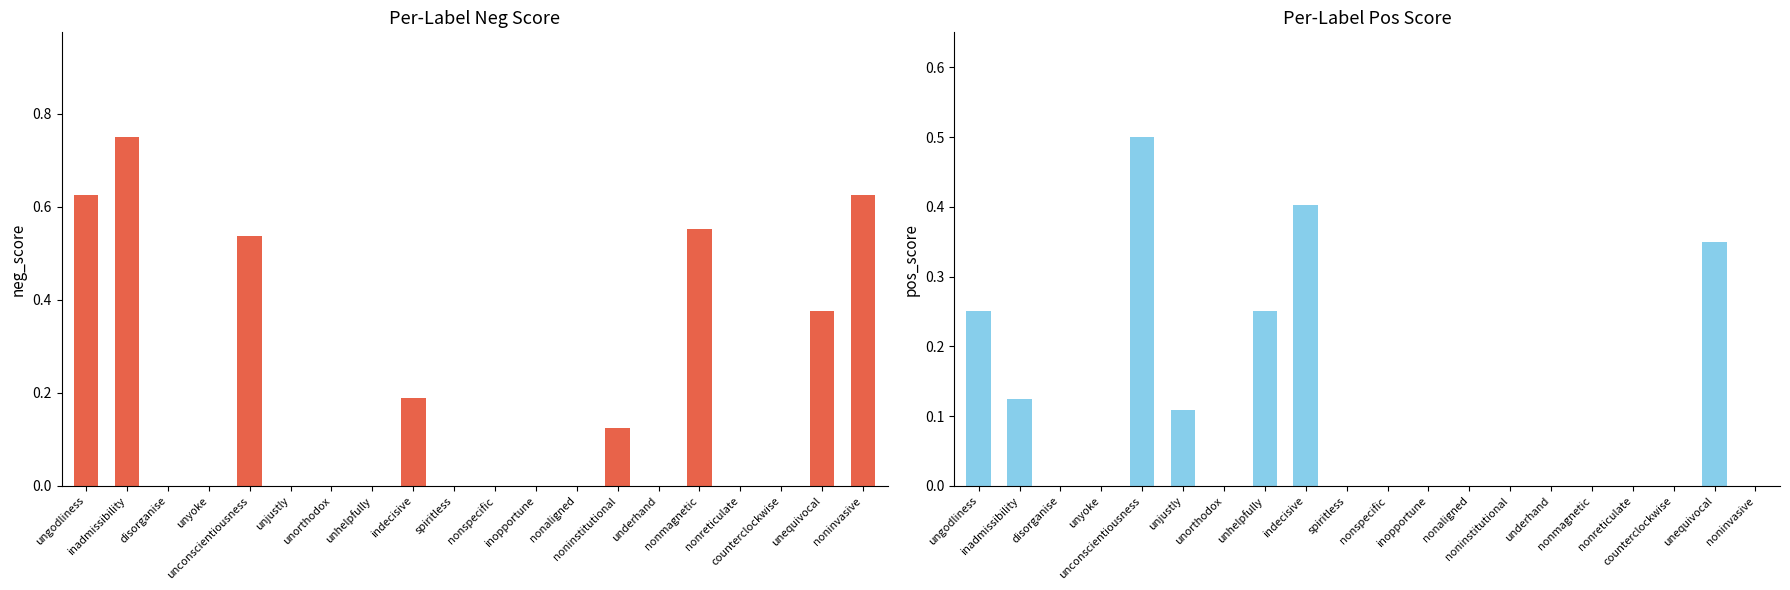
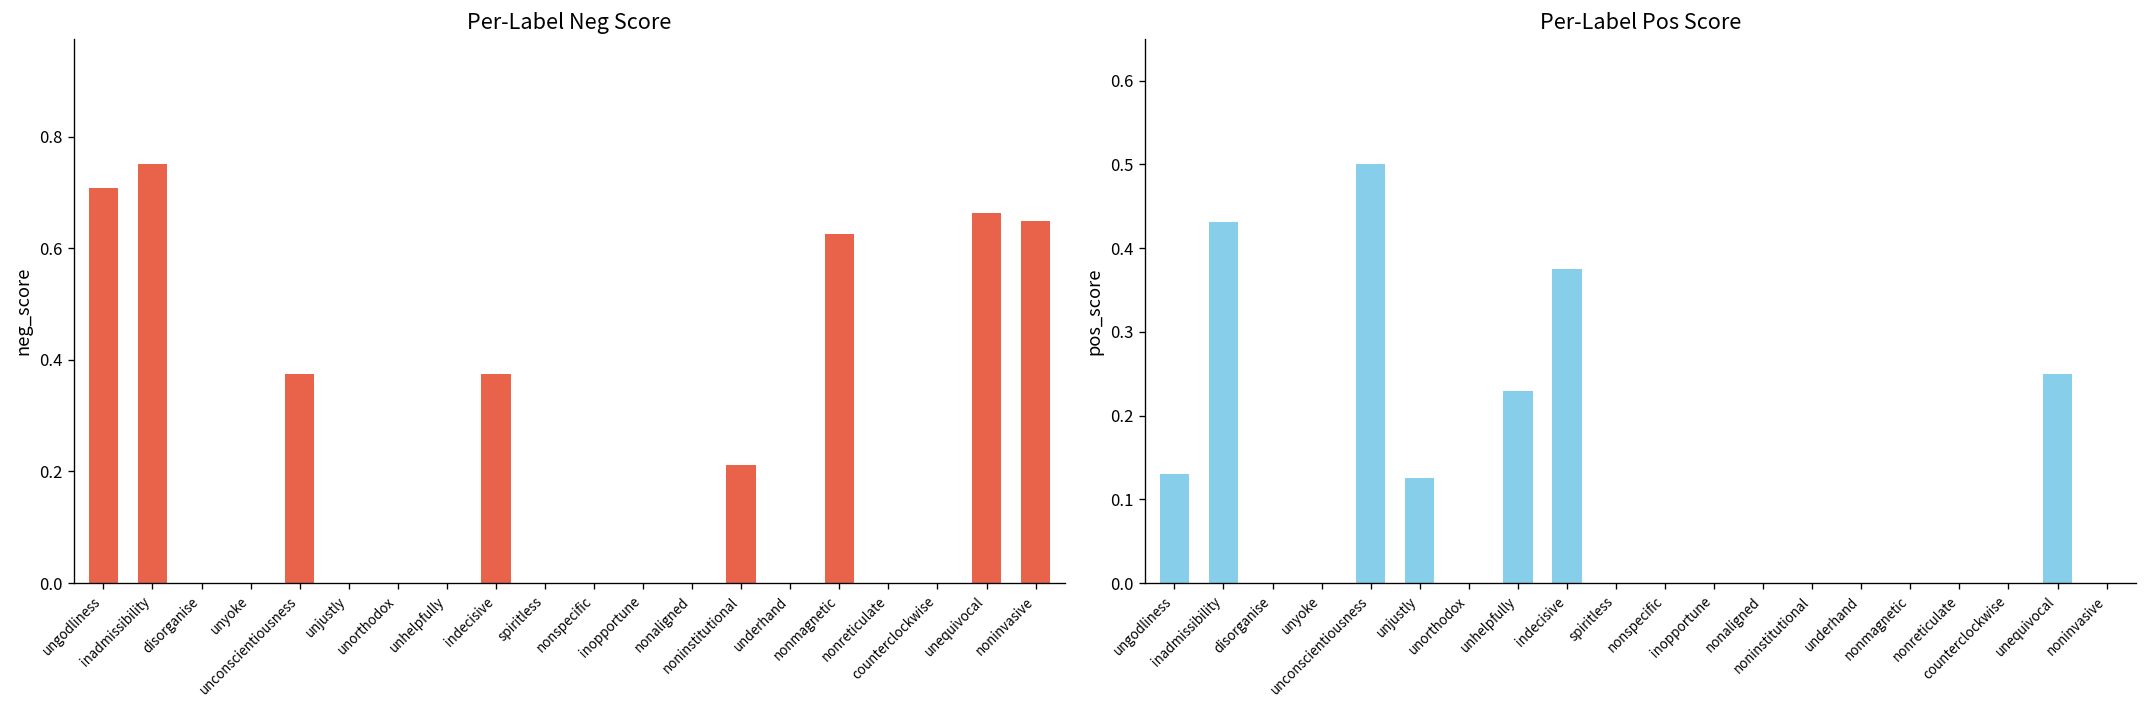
Per-Label Neg Score, ungodliness: 0.63 -> 0.71
Per-Label Neg Score, unconscientiousness: 0.54 -> 0.38
Per-Label Neg Score, indecisive: 0.19 -> 0.38
Per-Label Neg Score, noninstitutional: 0.13 -> 0.21
Per-Label Neg Score, nonmagnetic: 0.55 -> 0.63
Per-Label Neg Score, unequivocal: 0.38 -> 0.66
Per-Label Neg Score, noninvasive: 0.63 -> 0.65
Per-Label Pos Score, ungodliness: 0.25 -> 0.13
Per-Label Pos Score, inadmissibility: 0.13 -> 0.43
Per-Label Pos Score, unjustly: 0.11 -> 0.13
Per-Label Pos Score, unhelpfully: 0.25 -> 0.23
Per-Label Pos Score, indecisive: 0.40 -> 0.38
Per-Label Pos Score, unequivocal: 0.35 -> 0.25
